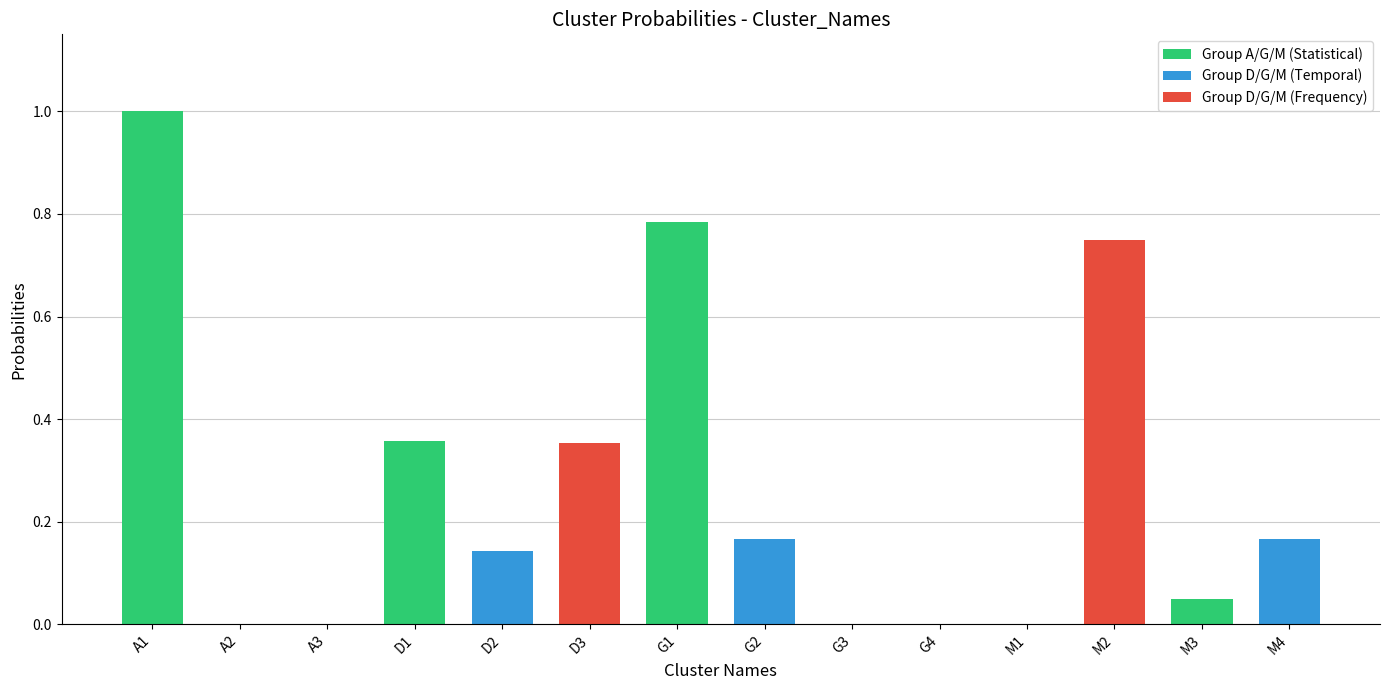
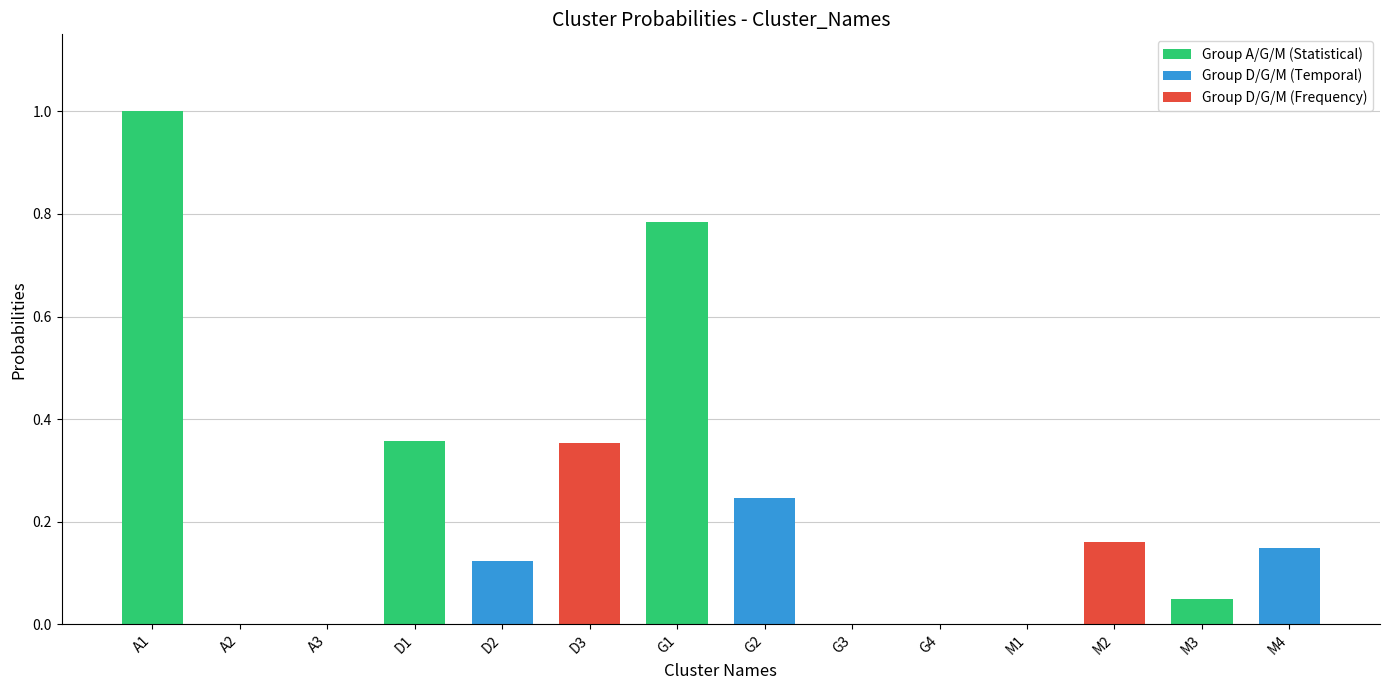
D2: 0.14 -> 0.12
G2: 0.17 -> 0.25
M2: 0.75 -> 0.16
M4: 0.17 -> 0.15
